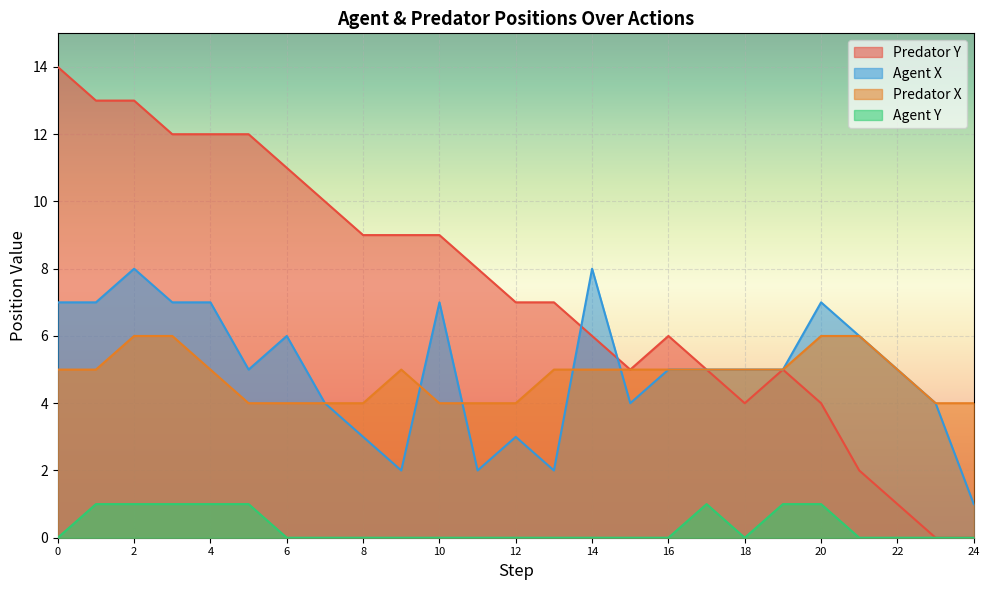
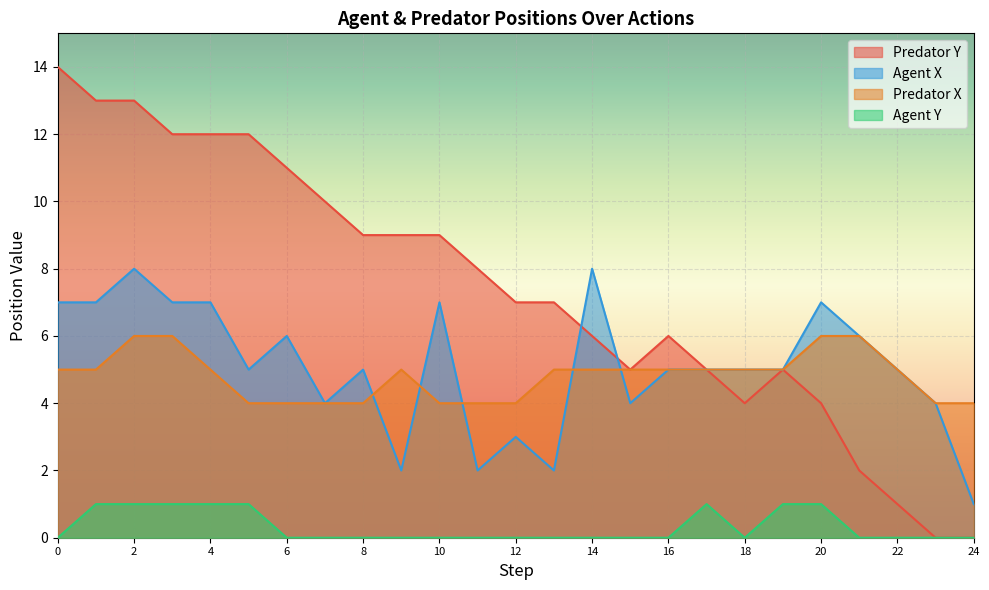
Agent X, 8: 3 -> 5
